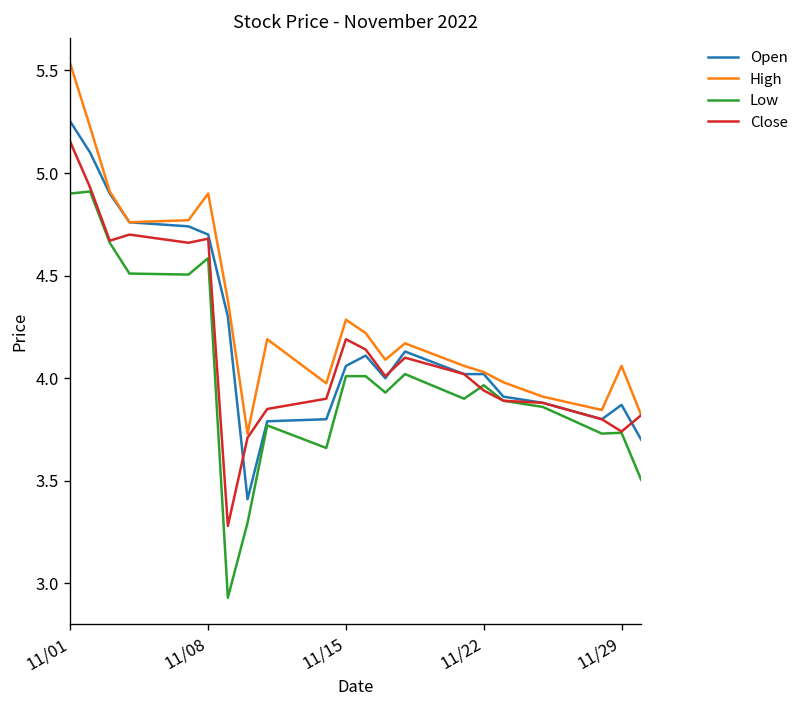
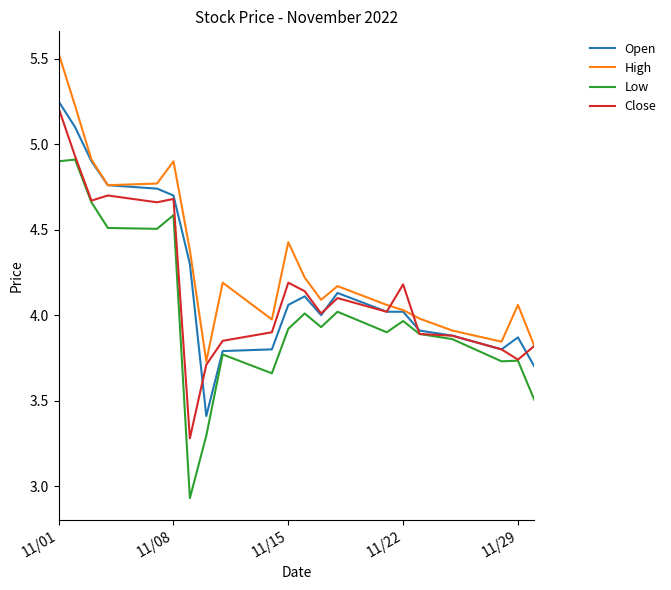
Close, 11/01: 5.15 -> 5.21
High, 11/15: 4.29 -> 4.43
Low, 11/15: 4.01 -> 3.92
Close, 11/22: 3.94 -> 4.18
